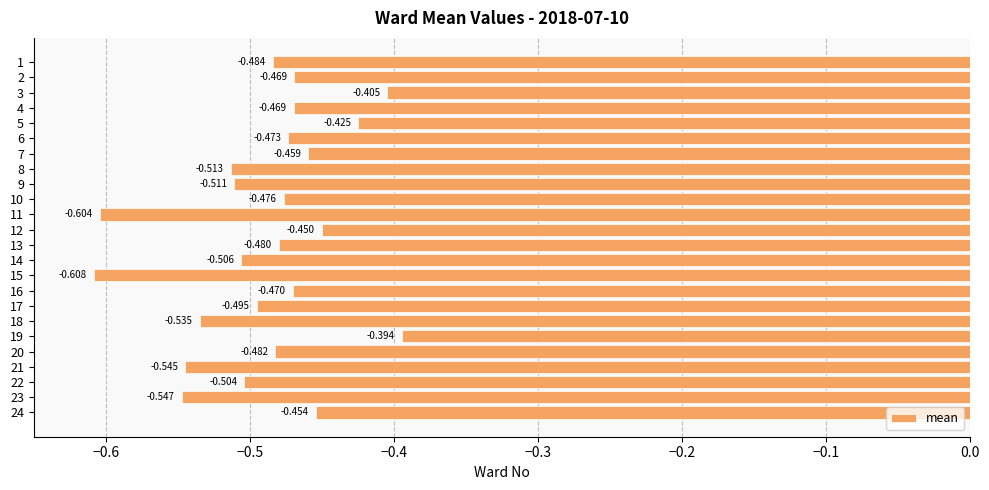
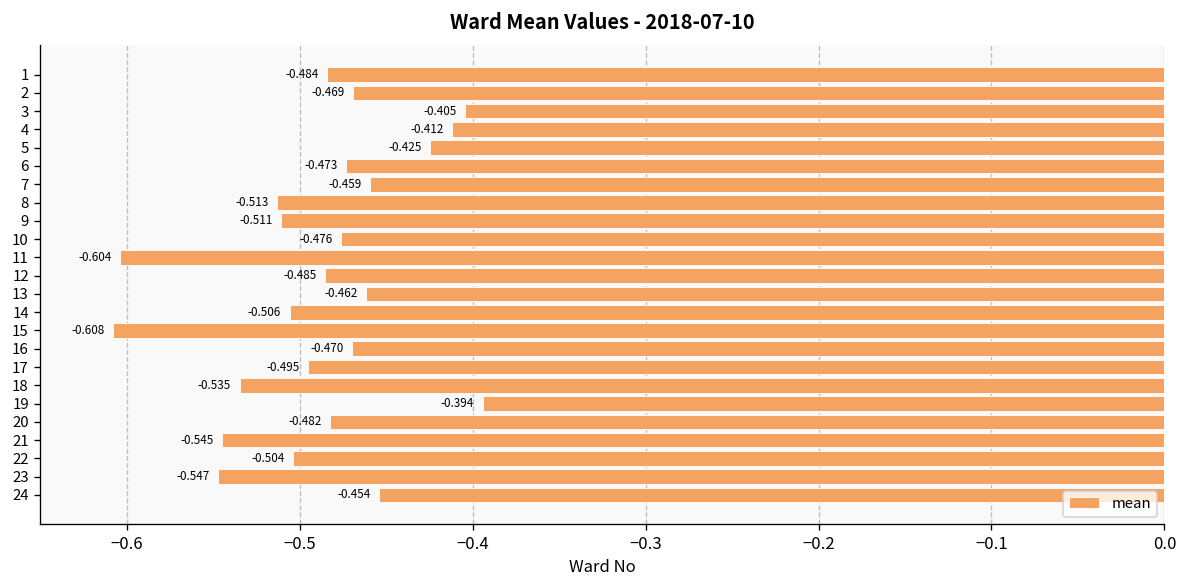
4: -0.469 -> -0.412
12: -0.450 -> -0.485
13: -0.480 -> -0.462
